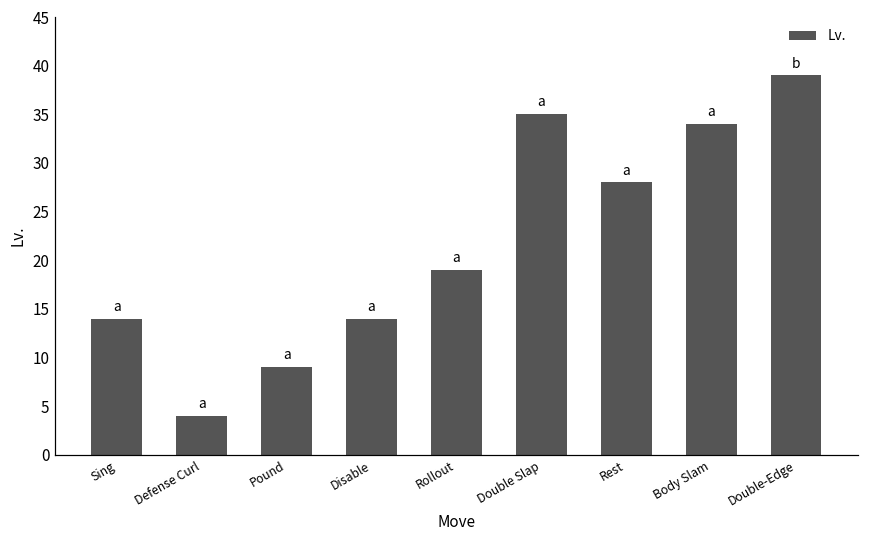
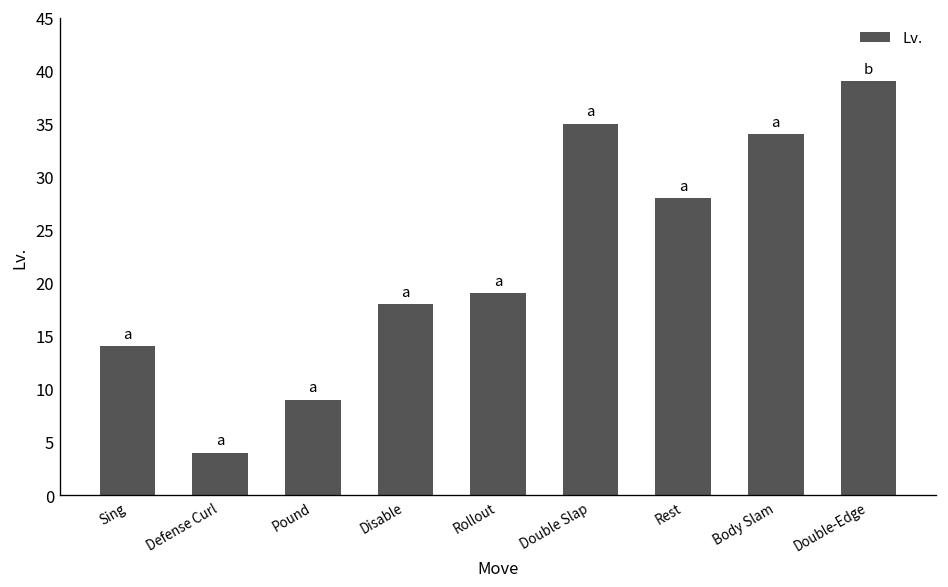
Disable: 14 -> 18
